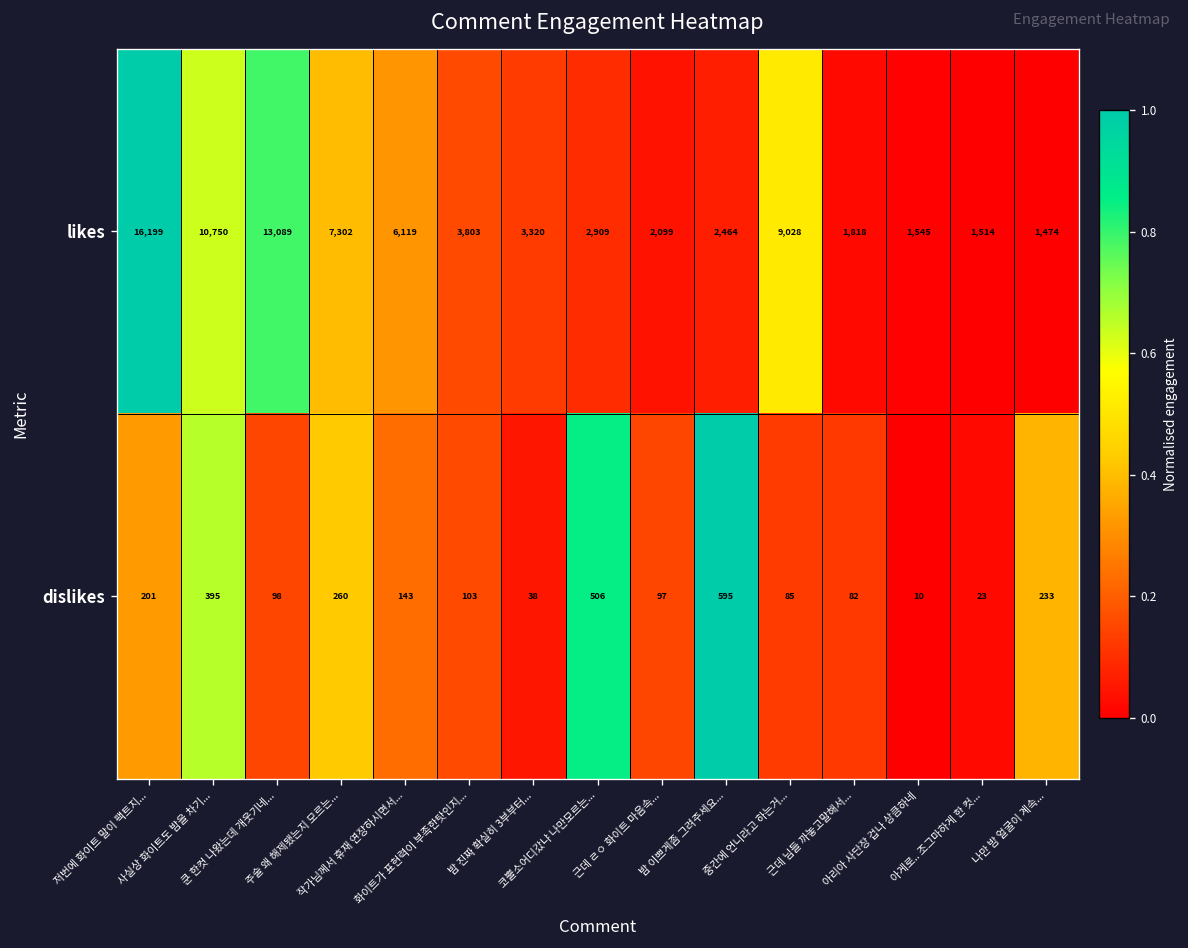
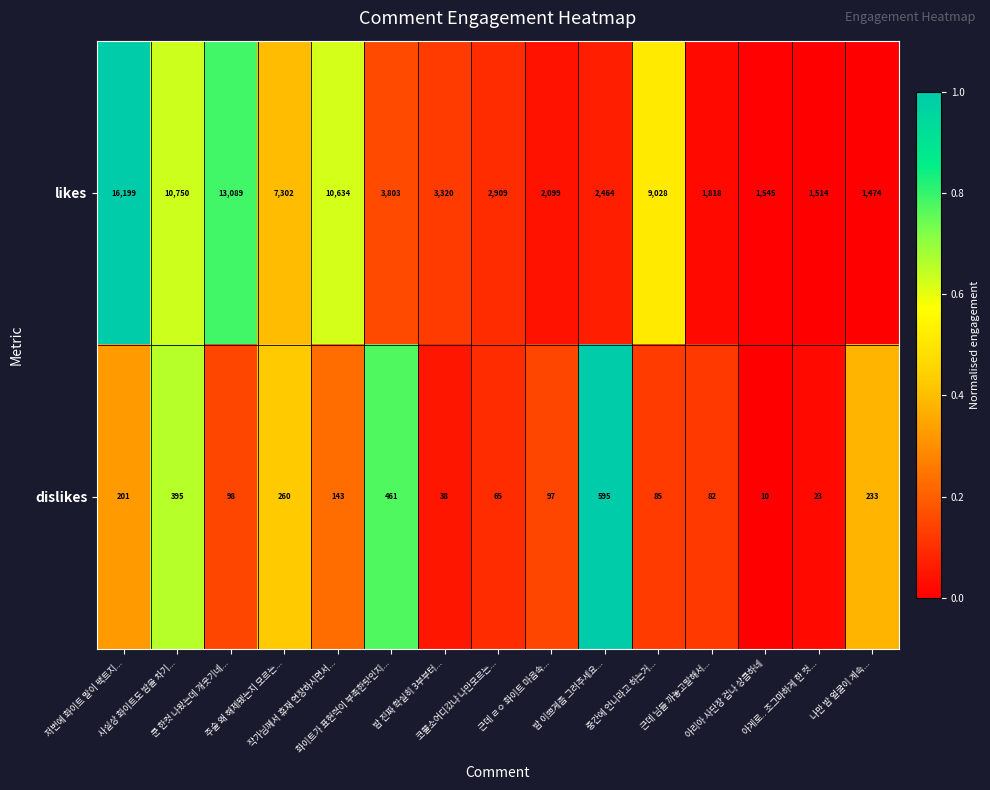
likes, 작가님께서 휴재 연장하시면서...: 6,119 -> 10,634
dislikes, 화이트가 표현력이 부족한탓인지...: 103 -> 461
dislikes, 코뿔소어디갔냐 나만모르는...: 506 -> 65
